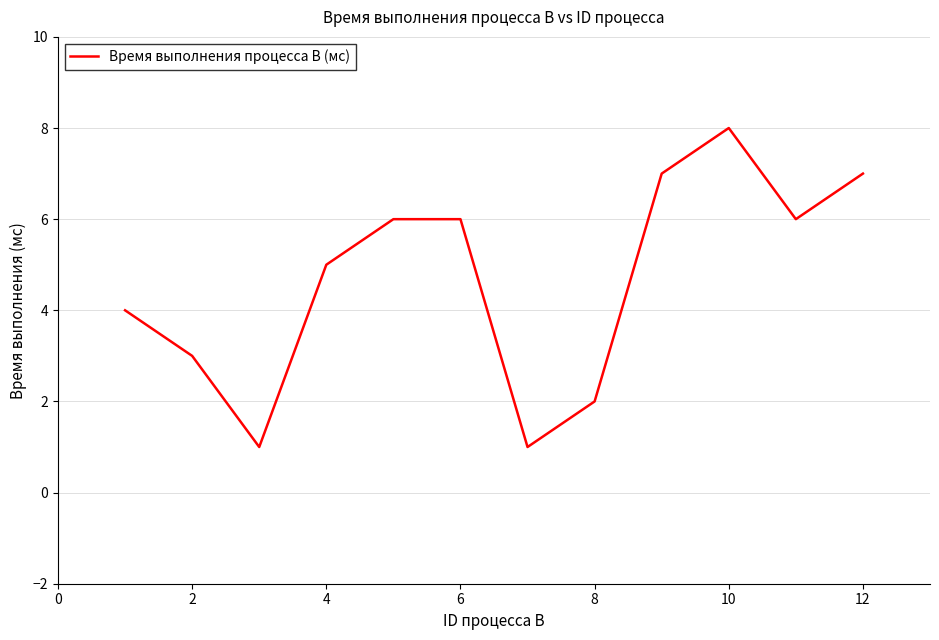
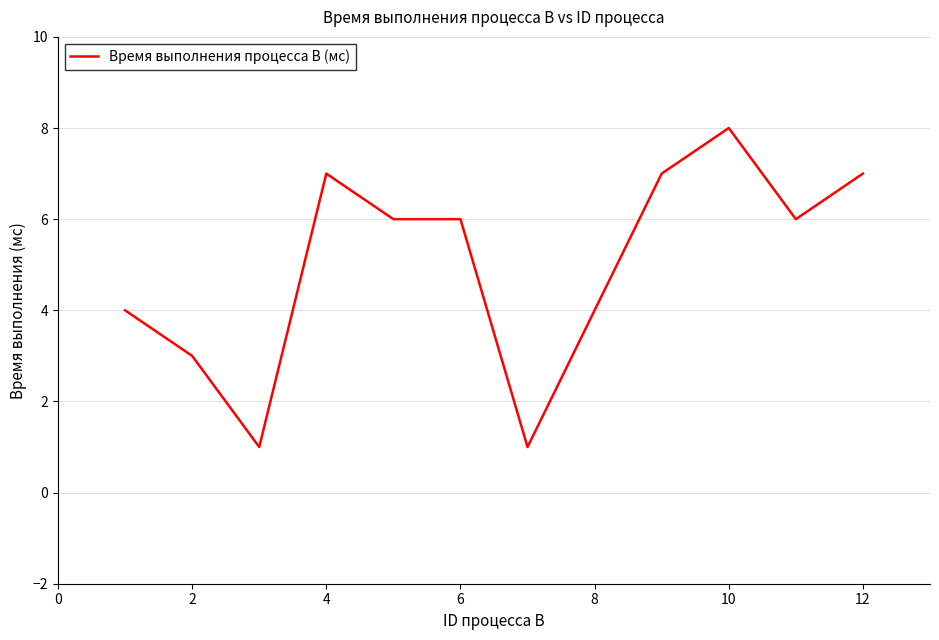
4: 5 -> 7
8: 2 -> 4
